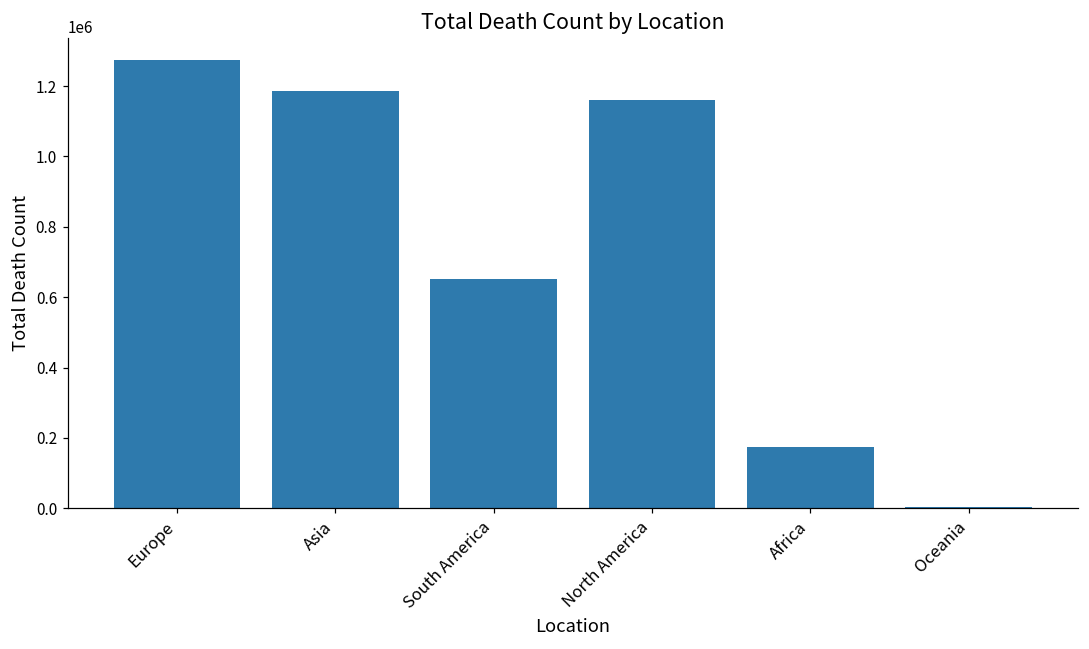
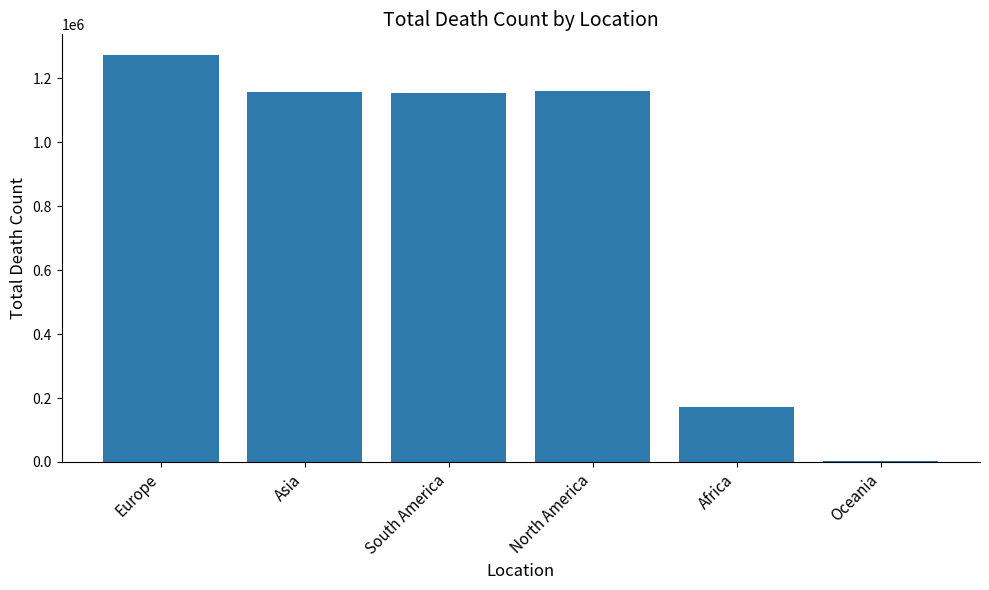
Asia: 1190000 -> 1160000
South America: 650000 -> 1150000
